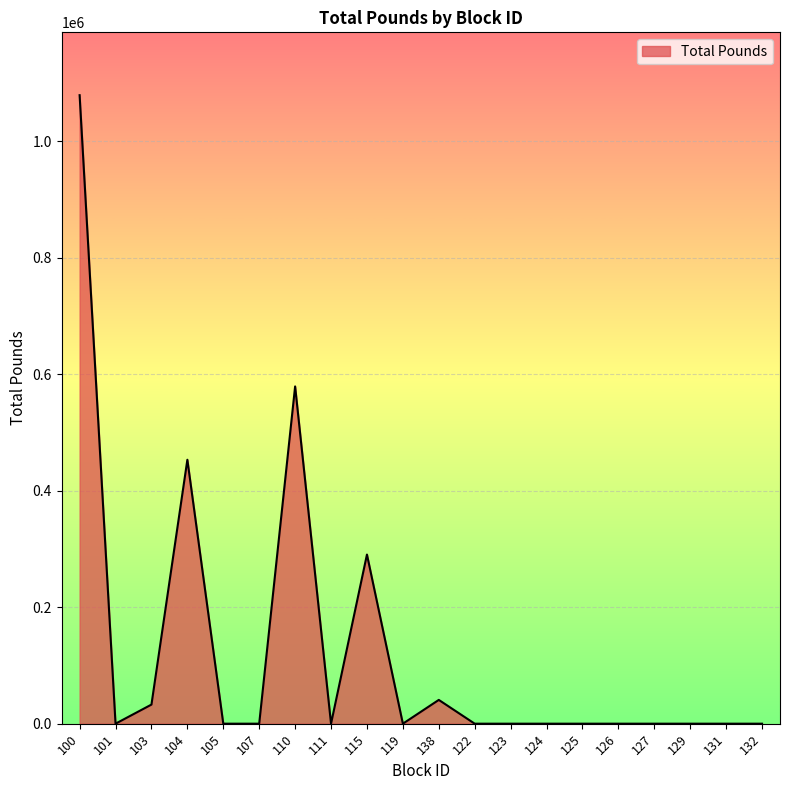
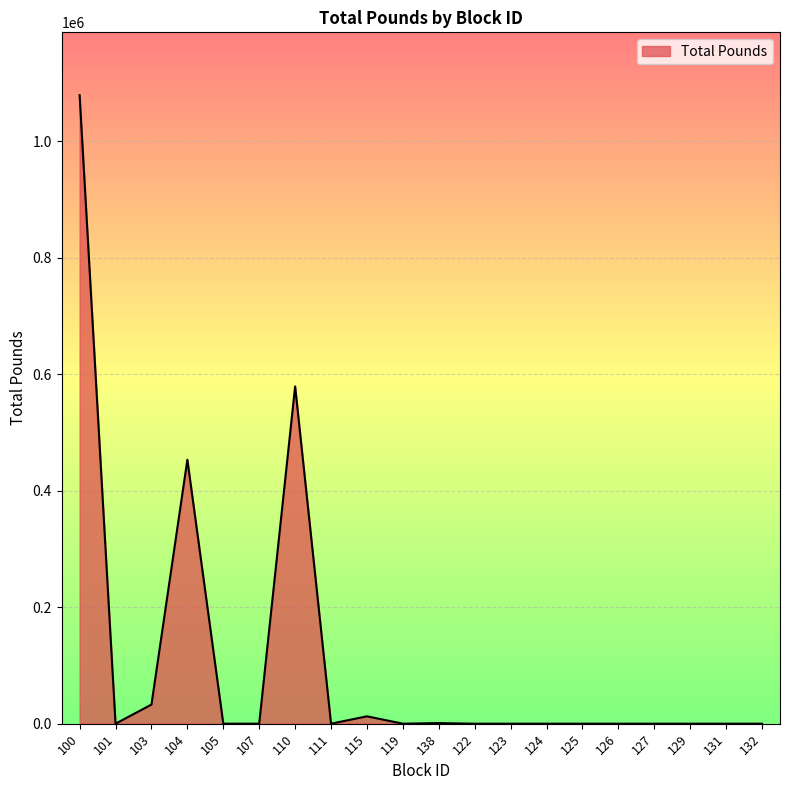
115: 290000 -> 10000
138: 40000 -> 0
